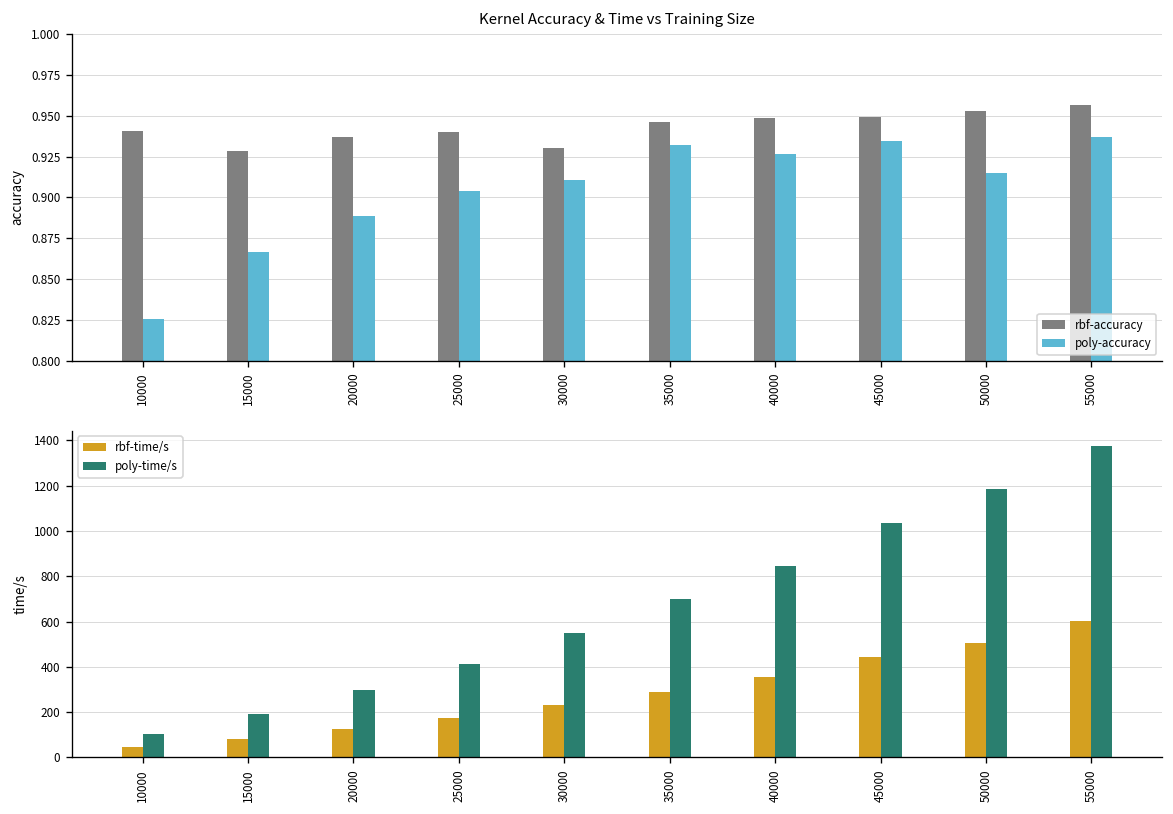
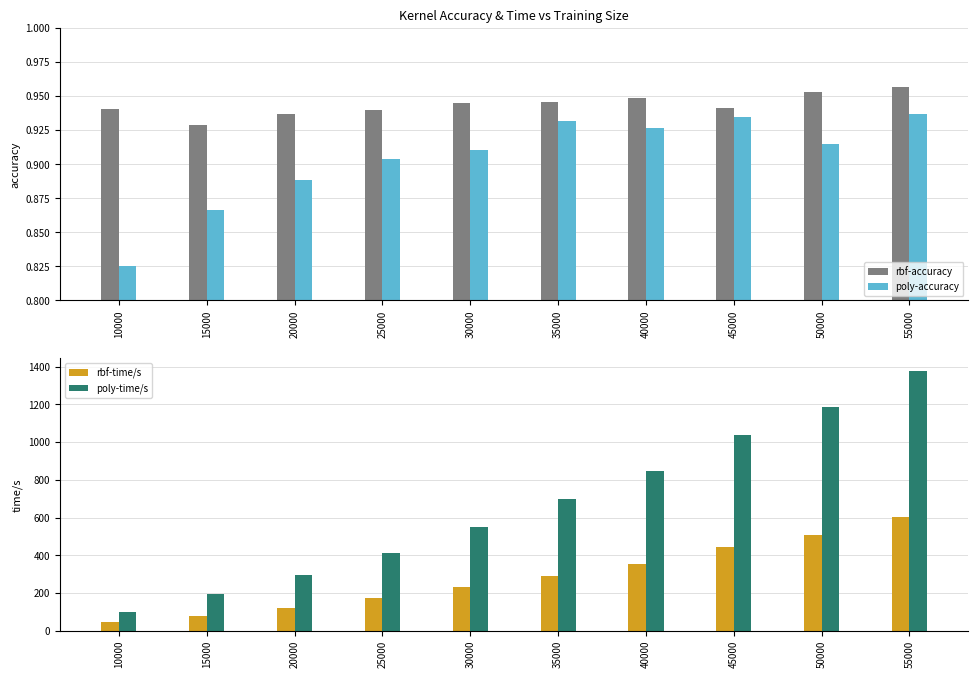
Kernel Accuracy & Time vs Training Size, rbf-accuracy, 30000: 0.930 -> 0.945
Kernel Accuracy & Time vs Training Size, rbf-accuracy, 45000: 0.950 -> 0.941
